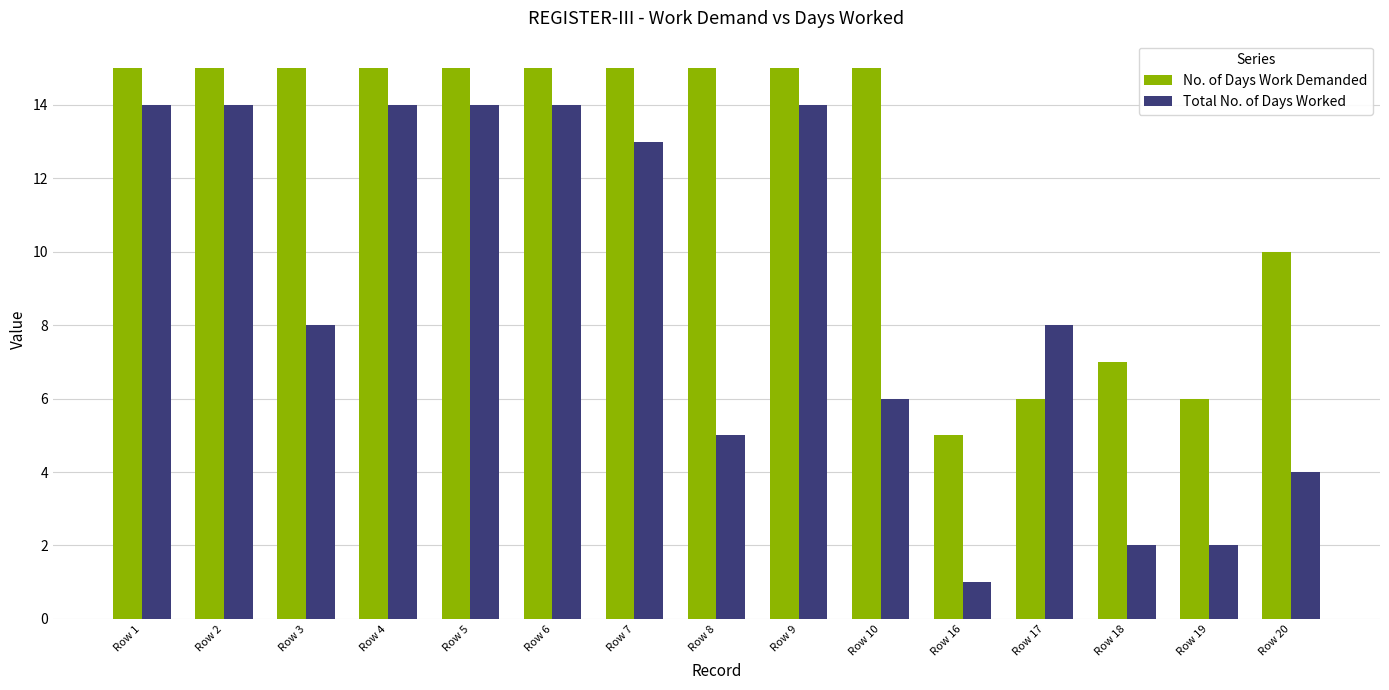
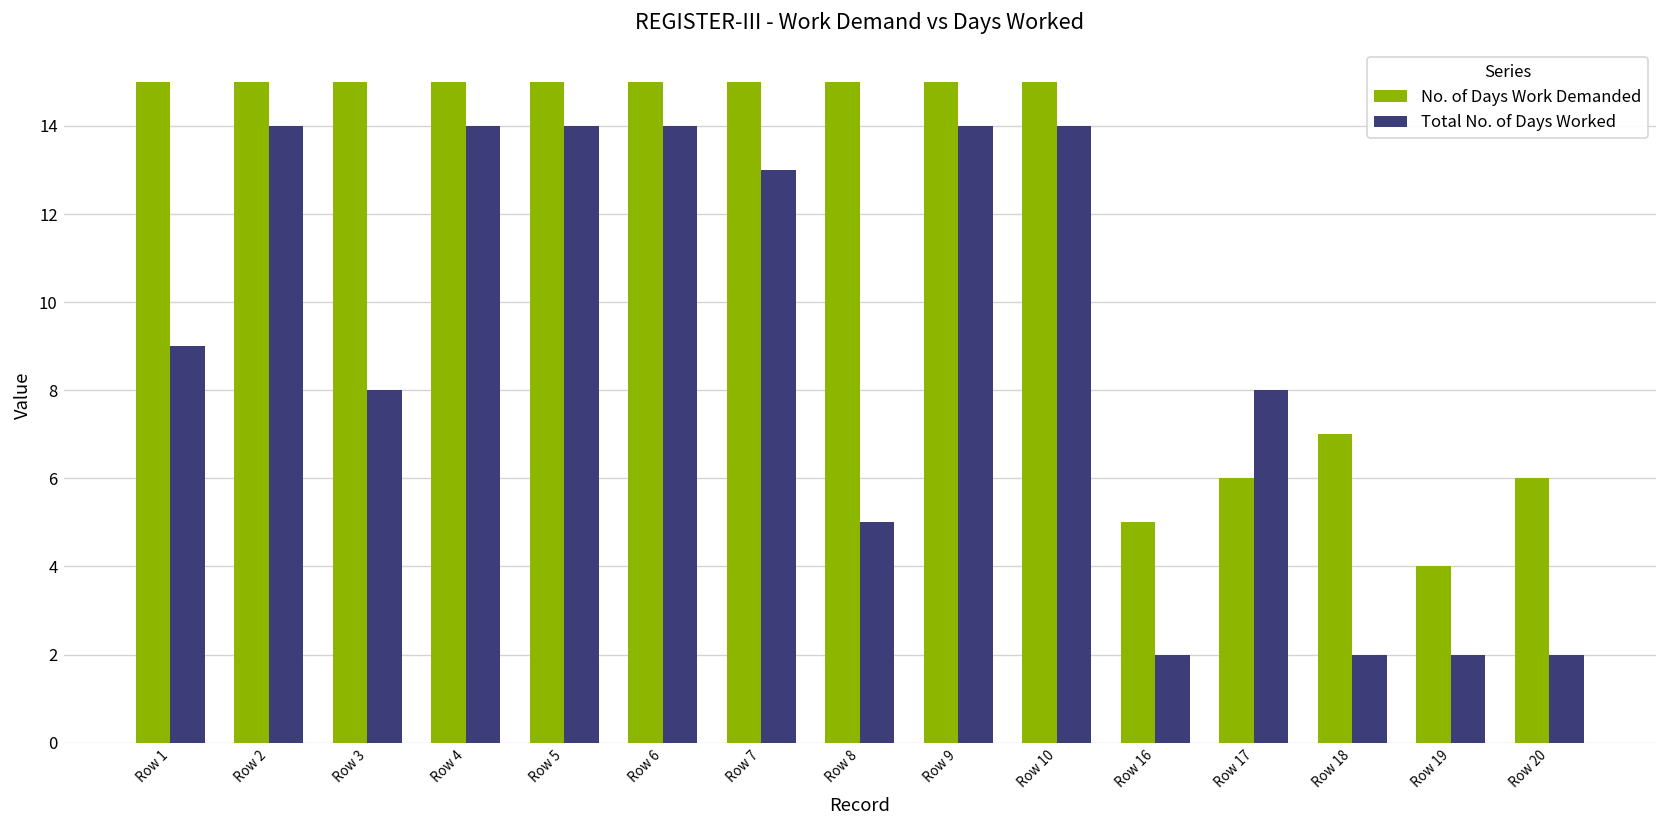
Total No. of Days Worked, Row 1: 14 -> 9
Total No. of Days Worked, Row 10: 6 -> 14
Total No. of Days Worked, Row 16: 1 -> 2
No. of Days Work Demanded, Row 19: 6 -> 4
No. of Days Work Demanded, Row 20: 10 -> 6
Total No. of Days Worked, Row 20: 4 -> 2
